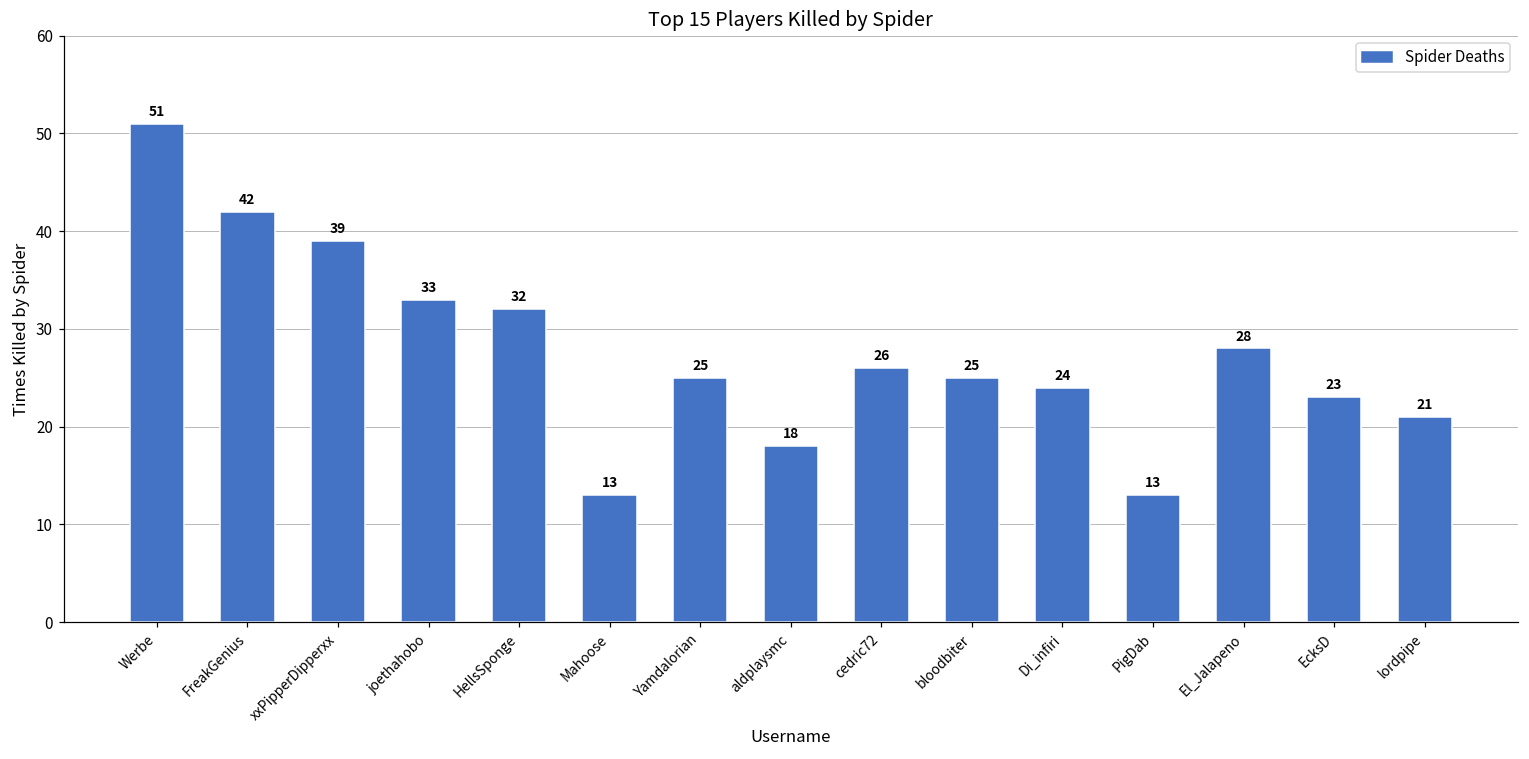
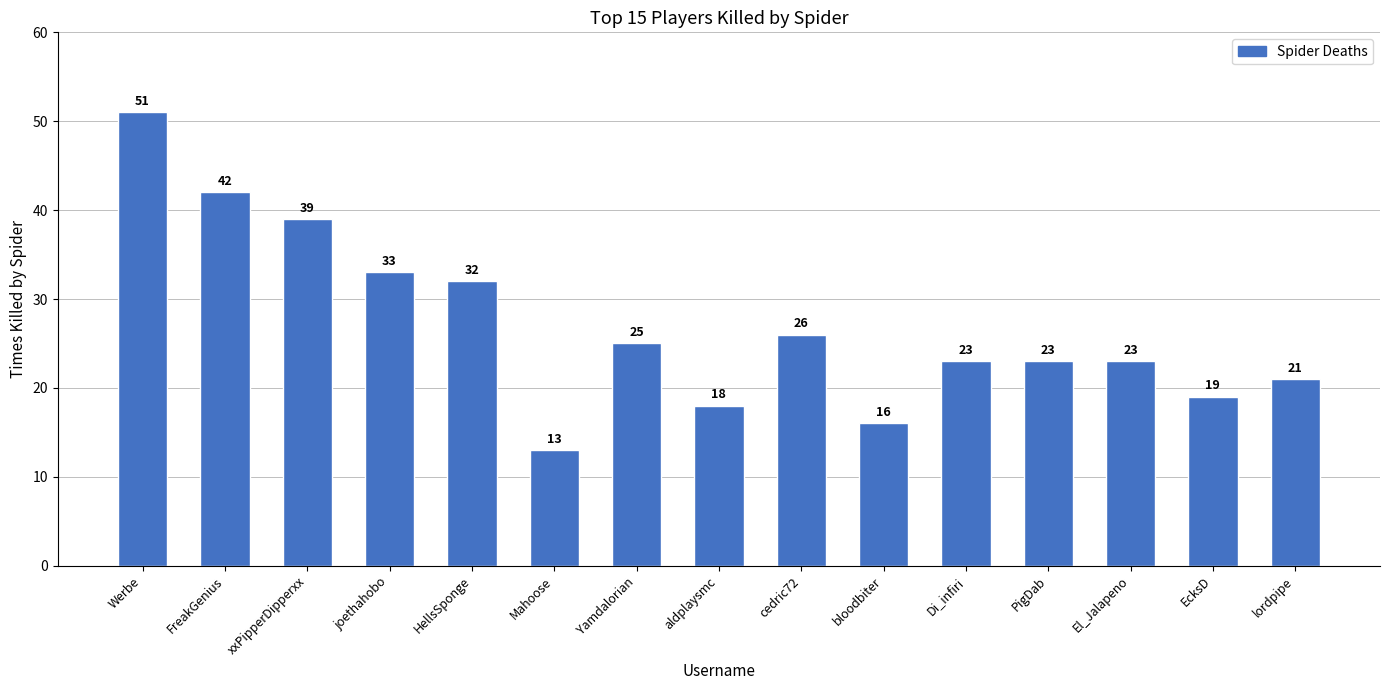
bloodbiter: 25 -> 16
Di_infiri: 24 -> 23
PigDab: 13 -> 23
El_Jalapeno: 28 -> 23
EcksD: 23 -> 19
